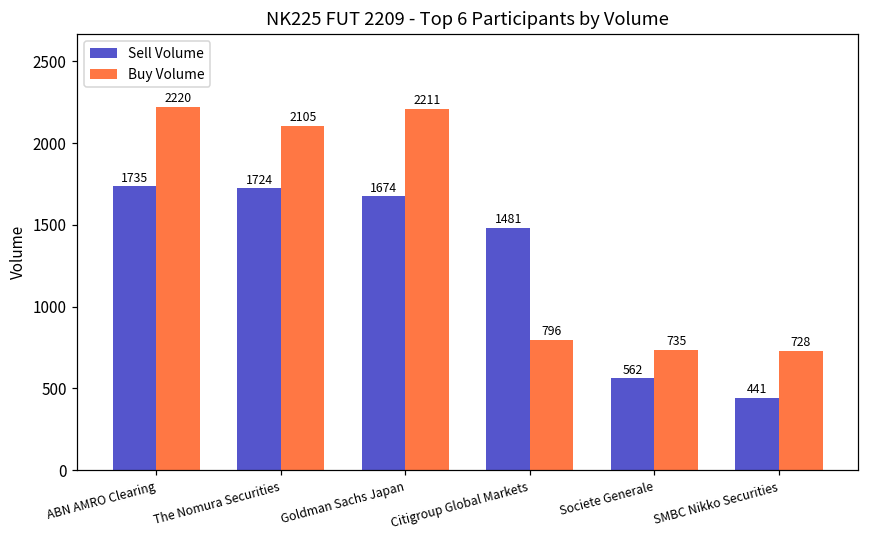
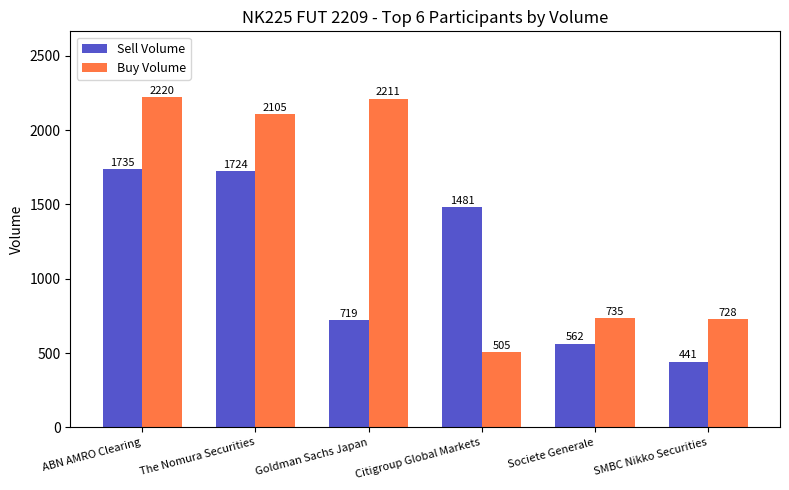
Sell Volume, Goldman Sachs Japan: 1674 -> 719
Buy Volume, Citigroup Global Markets: 796 -> 505
